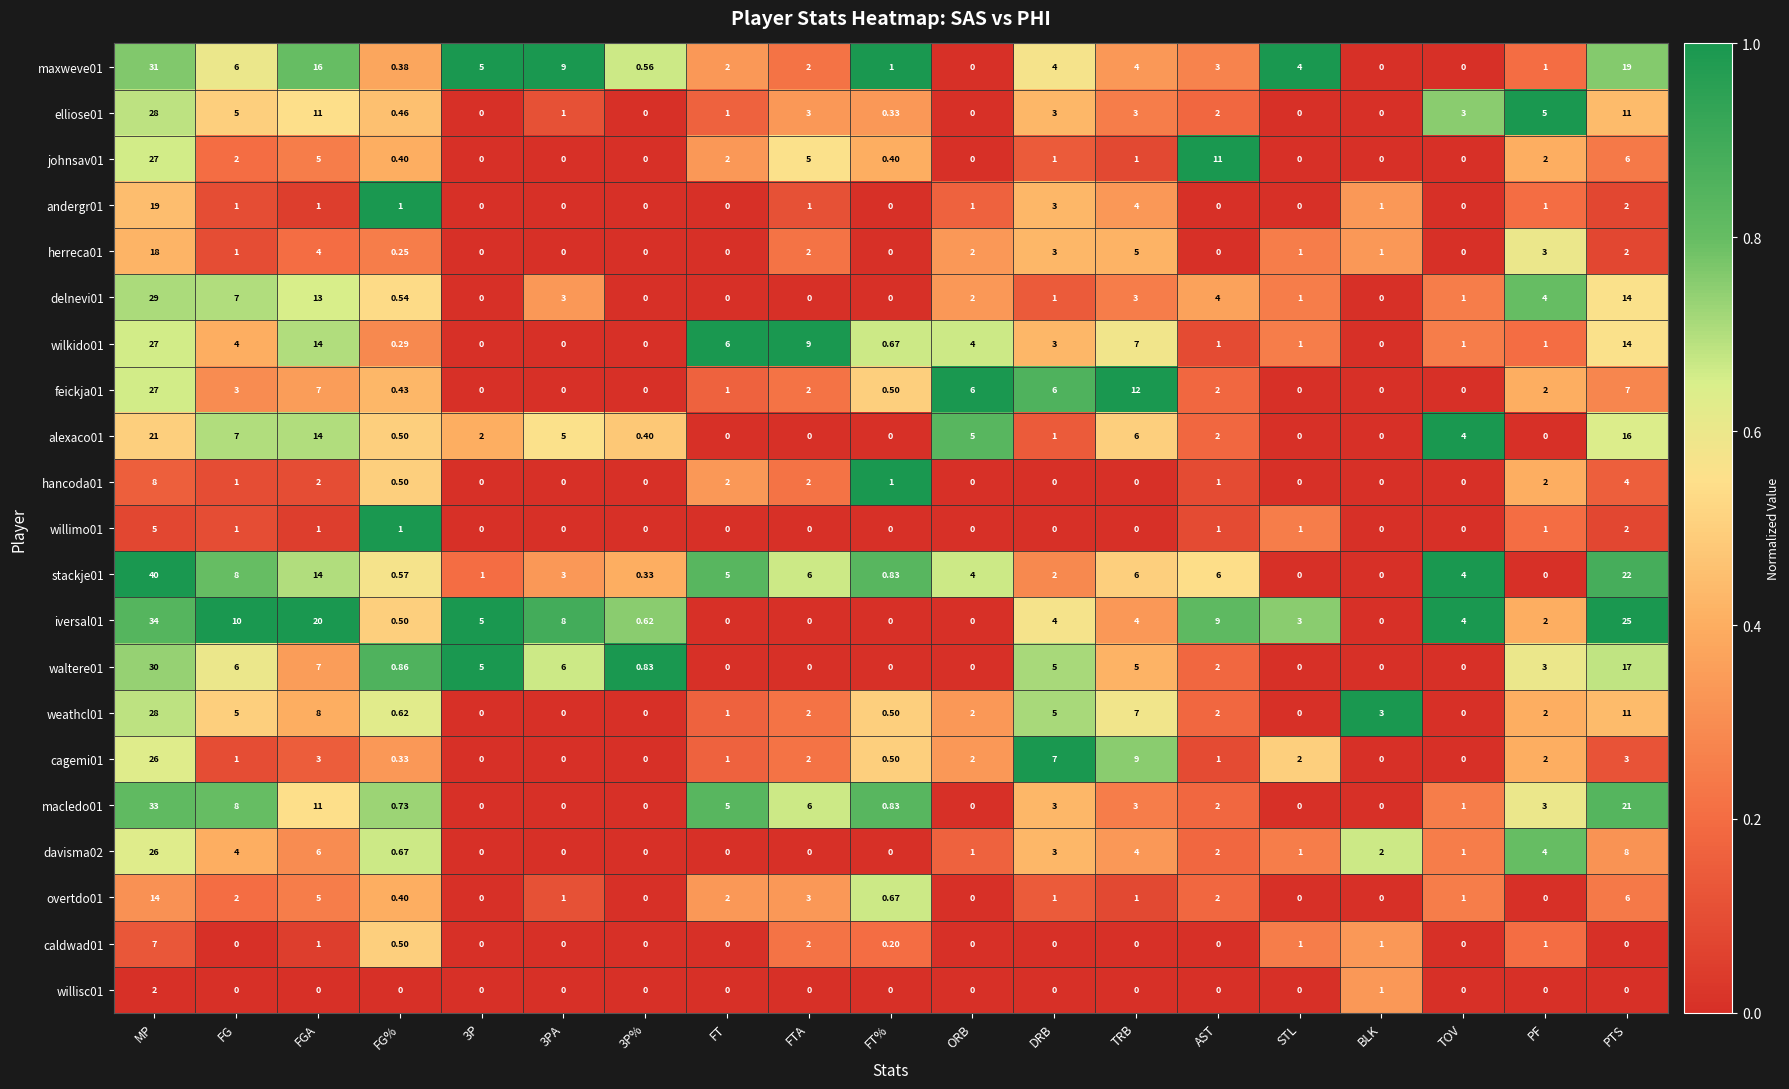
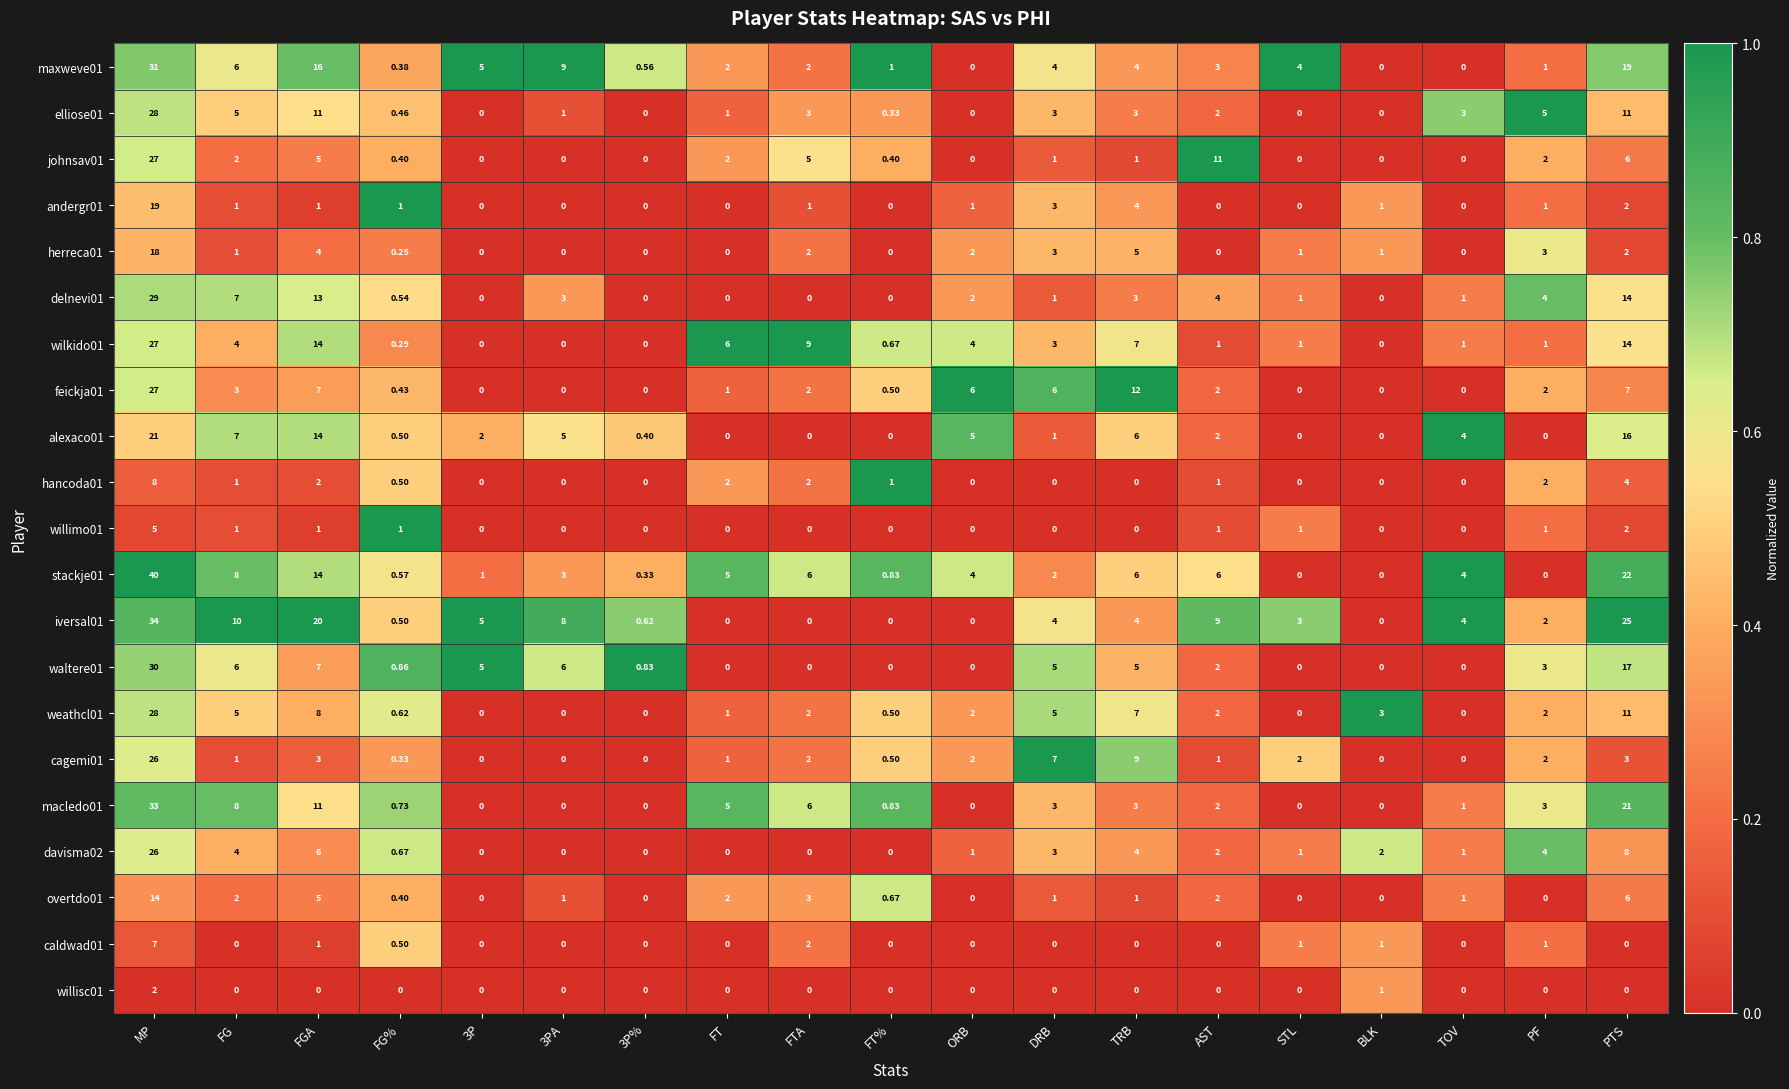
caldwad01, FT%: 0.20 -> 0
